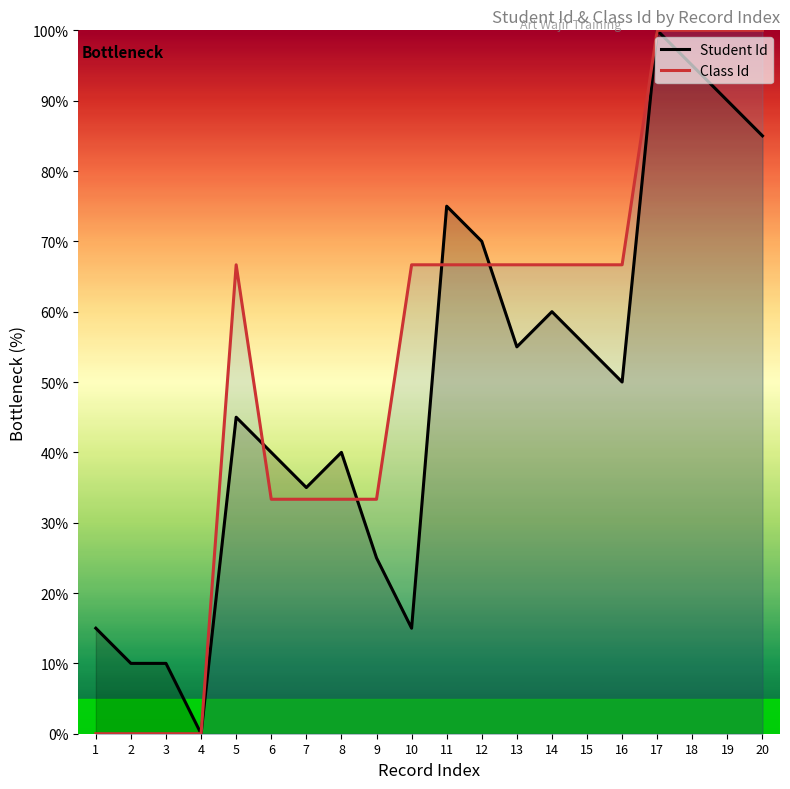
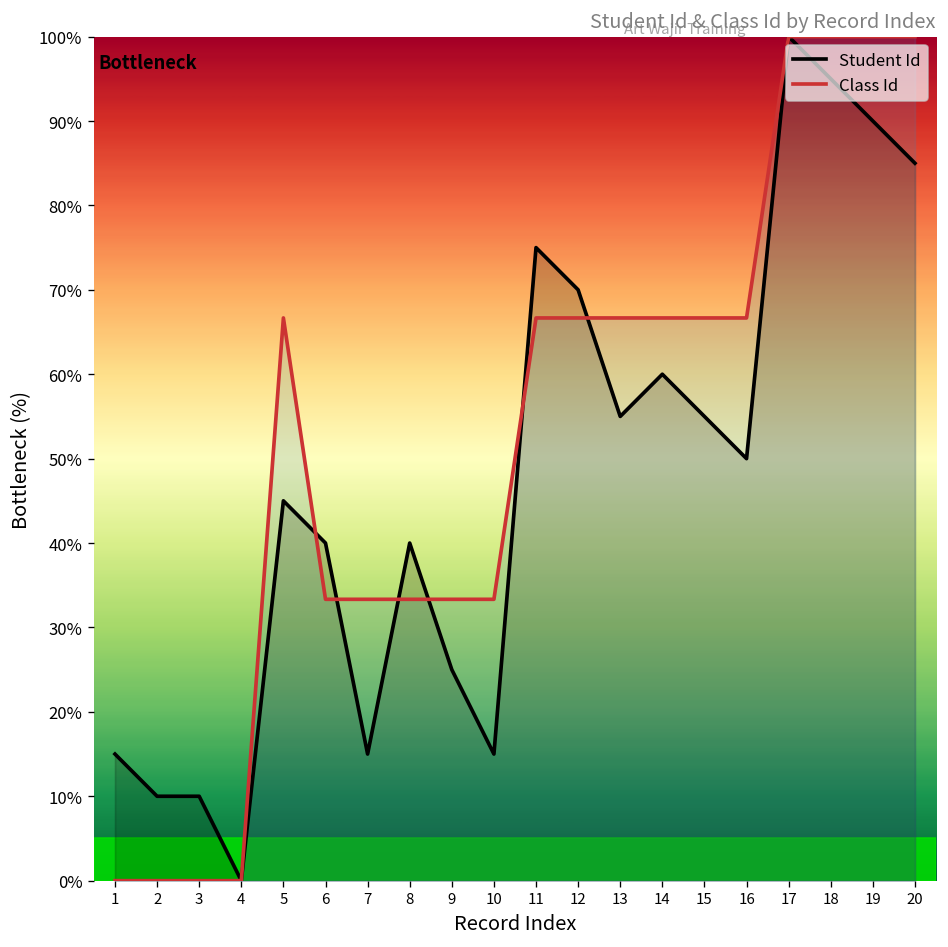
Student Id, 7: 35% -> 15%
Class Id, 10: 67% -> 33%
